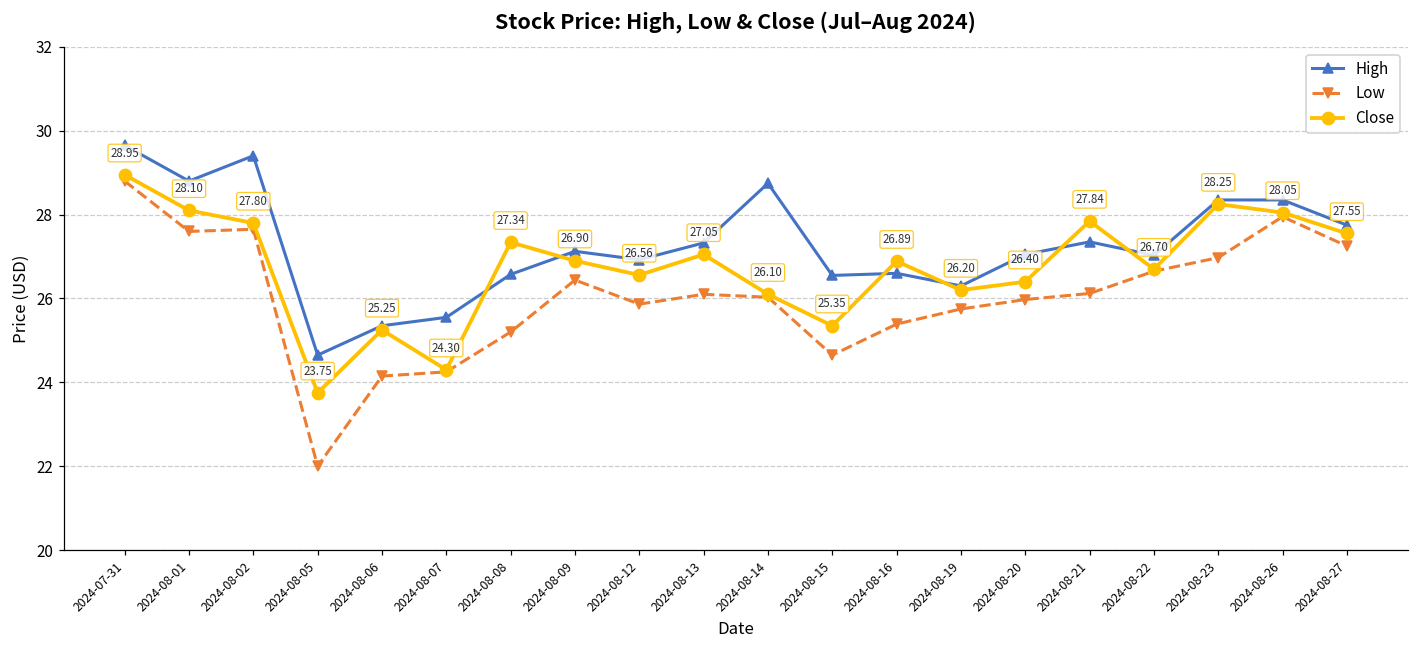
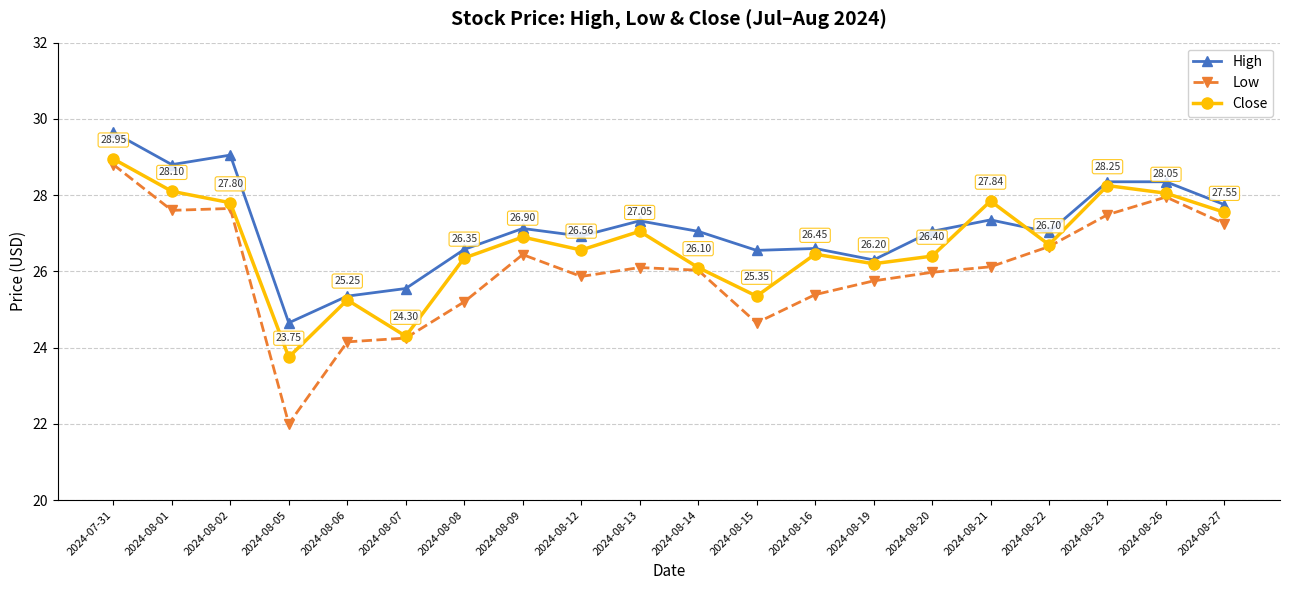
High, 2024-08-02: 29.4 -> 29.0
Close, 2024-08-08: 27.34 -> 26.35
High, 2024-08-14: 28.7 -> 27.0
Close, 2024-08-16: 26.89 -> 26.45
Low, 2024-08-23: 27.0 -> 27.5
